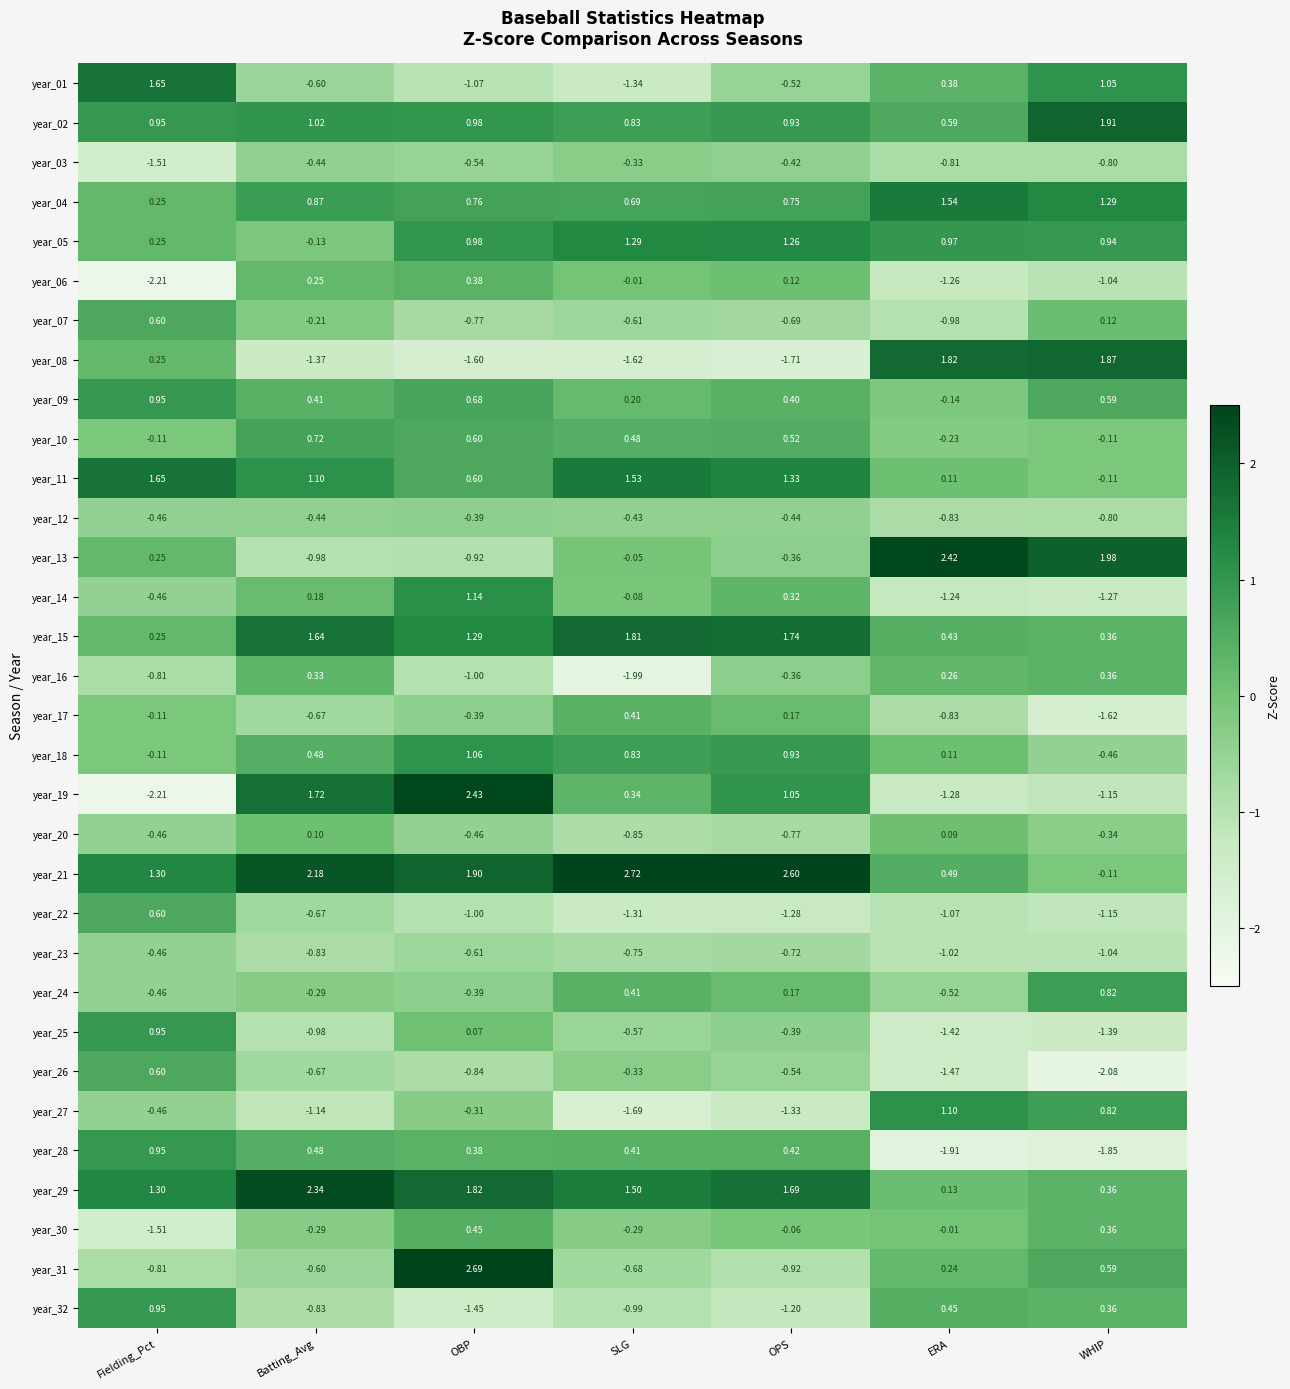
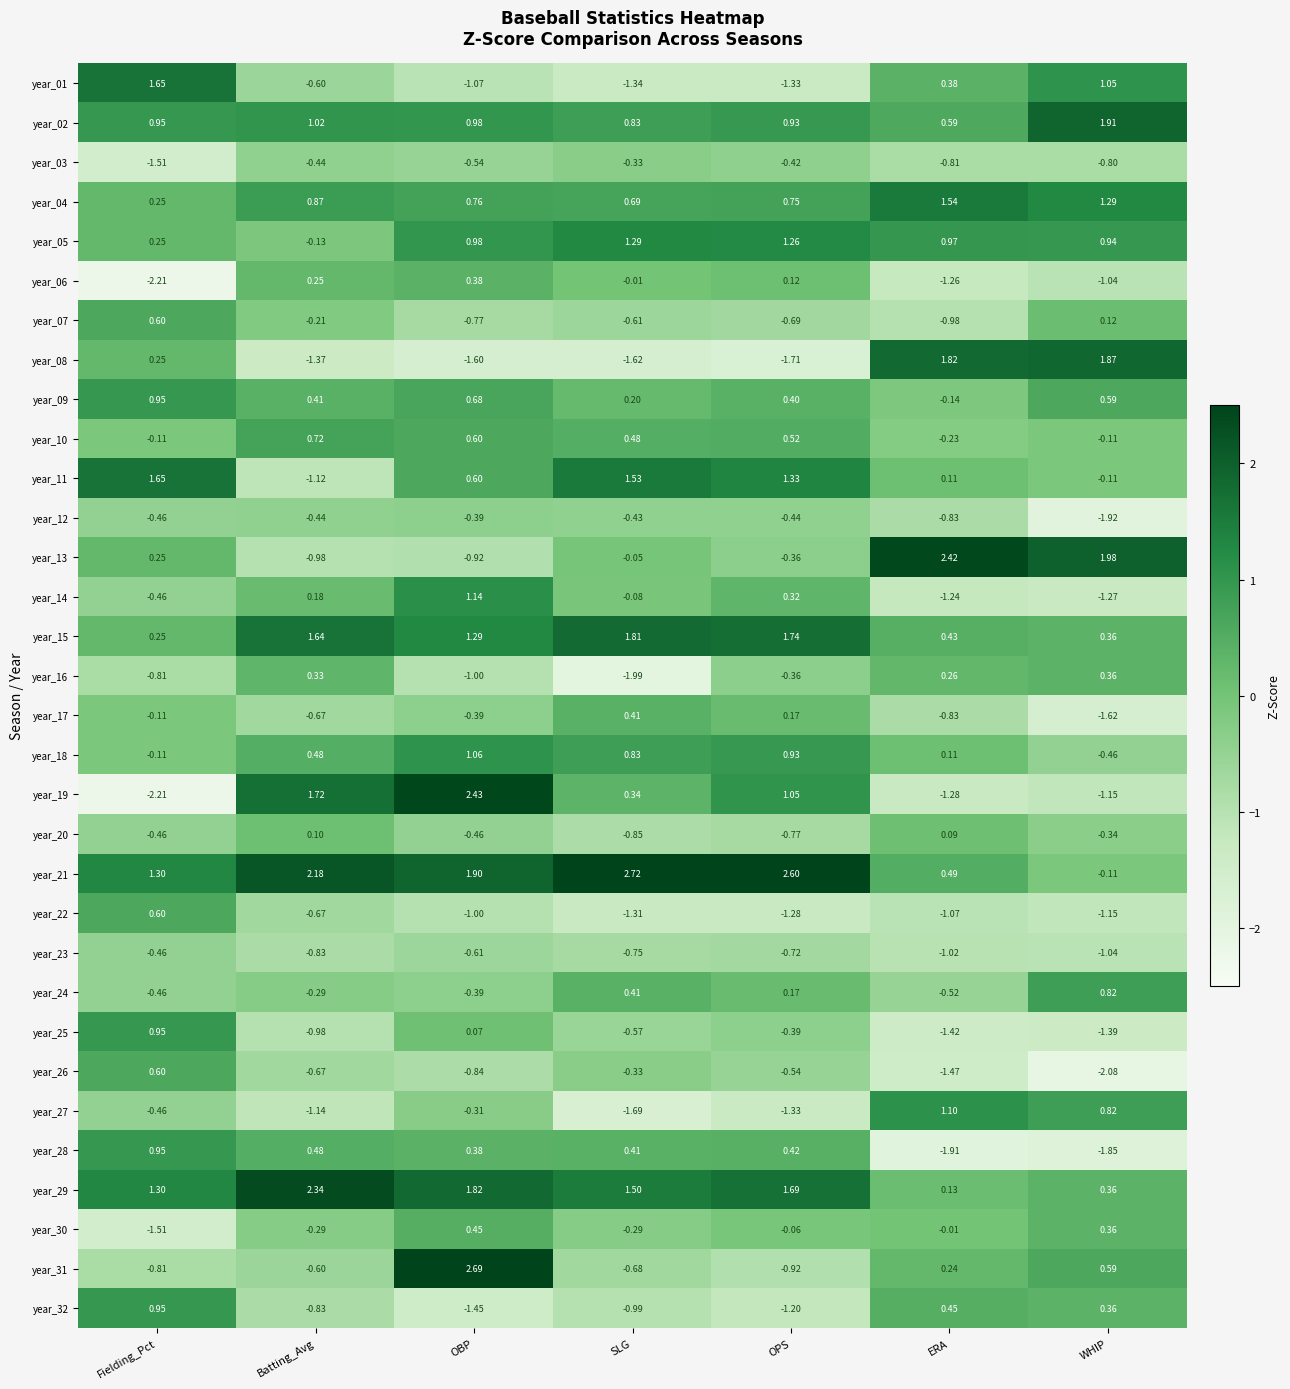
year_01, OPS: -0.52 -> -1.33
year_11, Batting_Avg: 1.10 -> -1.12
year_12, WHIP: -0.80 -> -1.92
